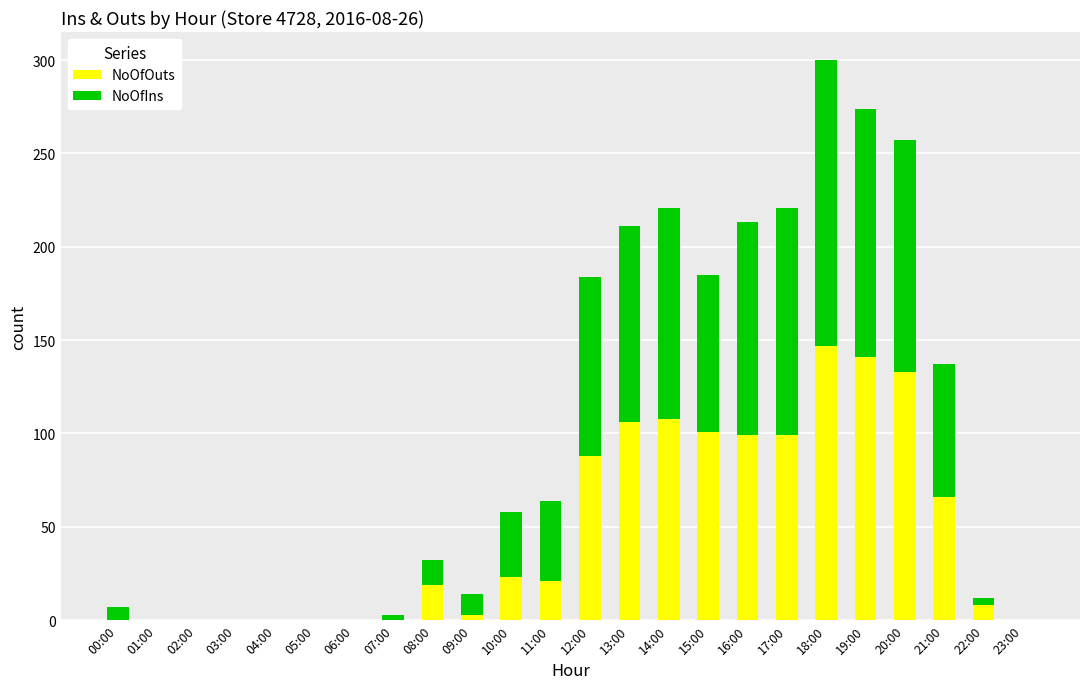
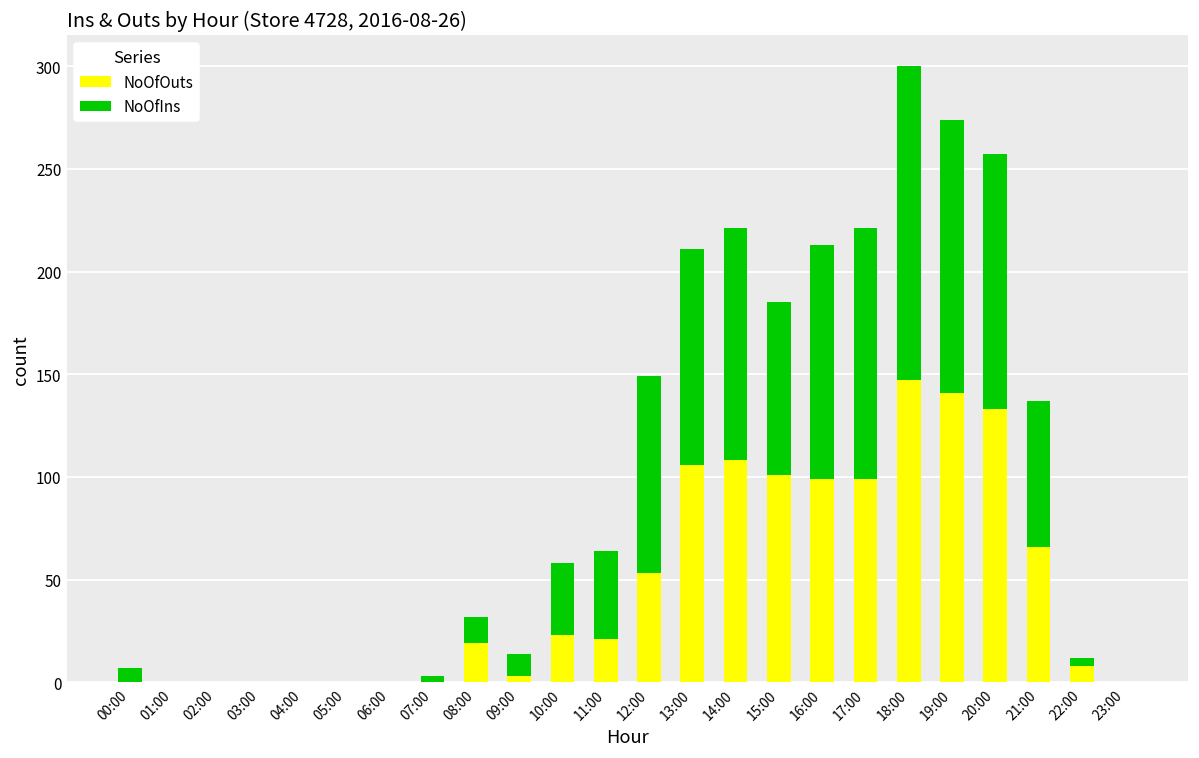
NoOfOuts, 12:00: 88 -> 53
